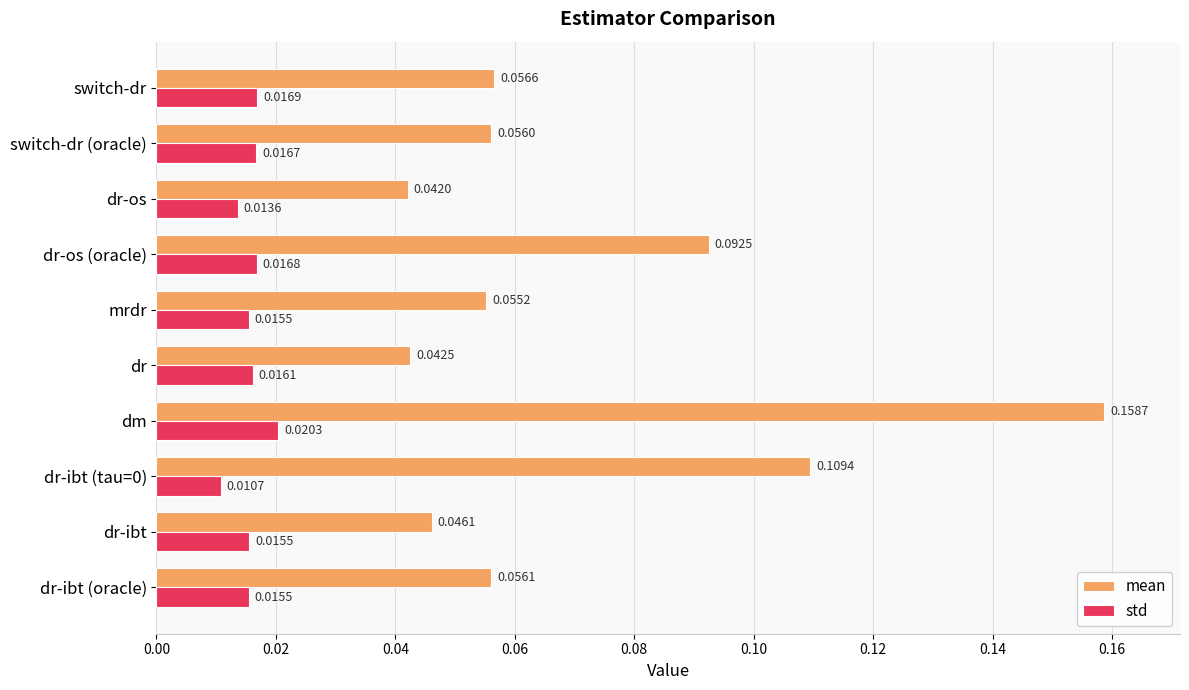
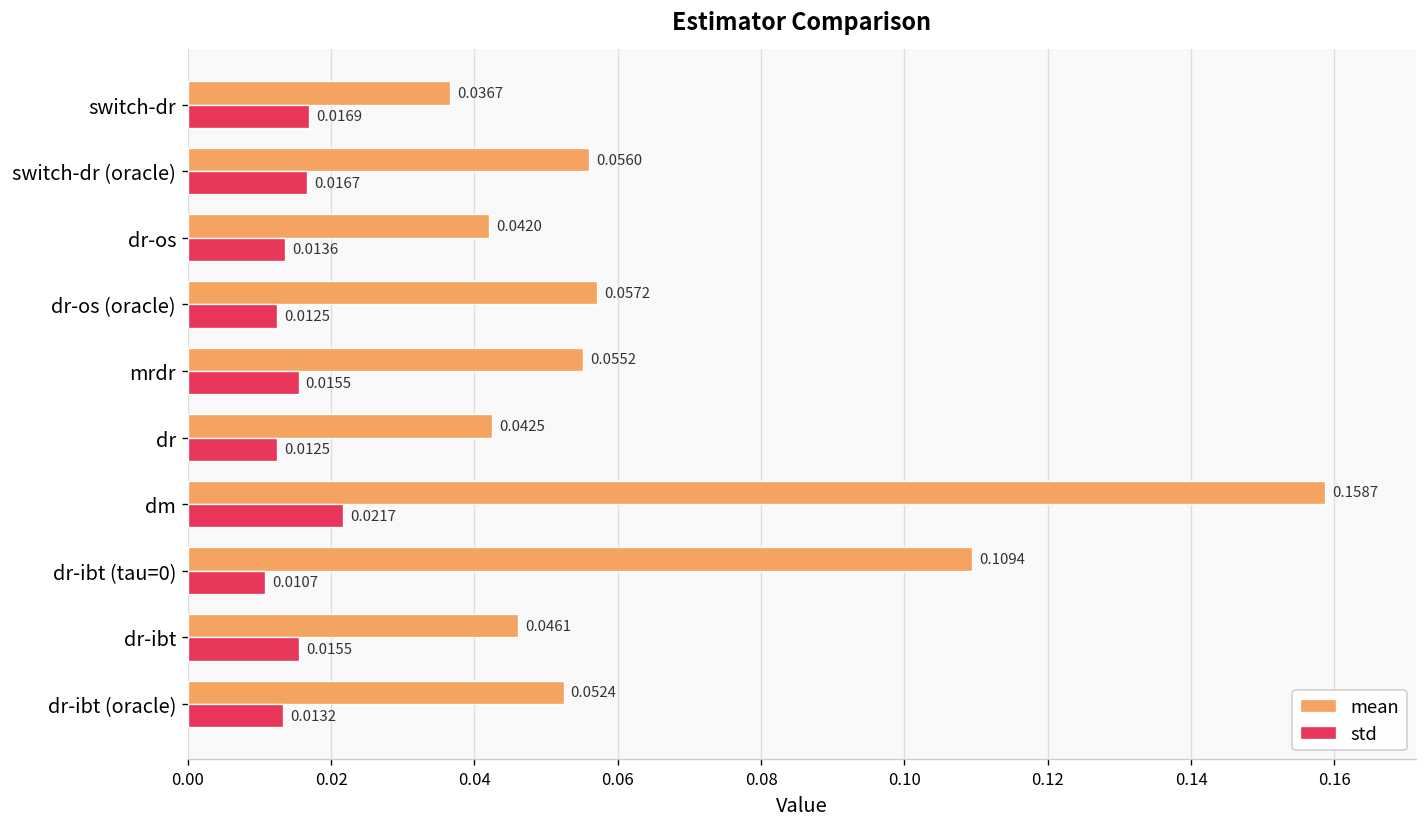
mean, switch-dr: 0.0566 -> 0.0367
mean, dr-os (oracle): 0.0925 -> 0.0572
std, dr-os (oracle): 0.0168 -> 0.0125
std, dr: 0.0161 -> 0.0125
std, dm: 0.0203 -> 0.0217
mean, dr-ibt (oracle): 0.0561 -> 0.0524
std, dr-ibt (oracle): 0.0155 -> 0.0132
